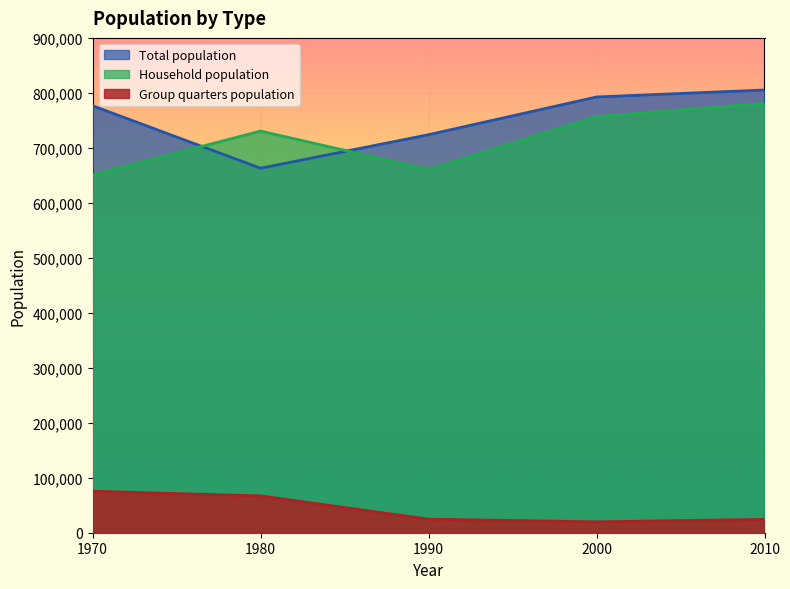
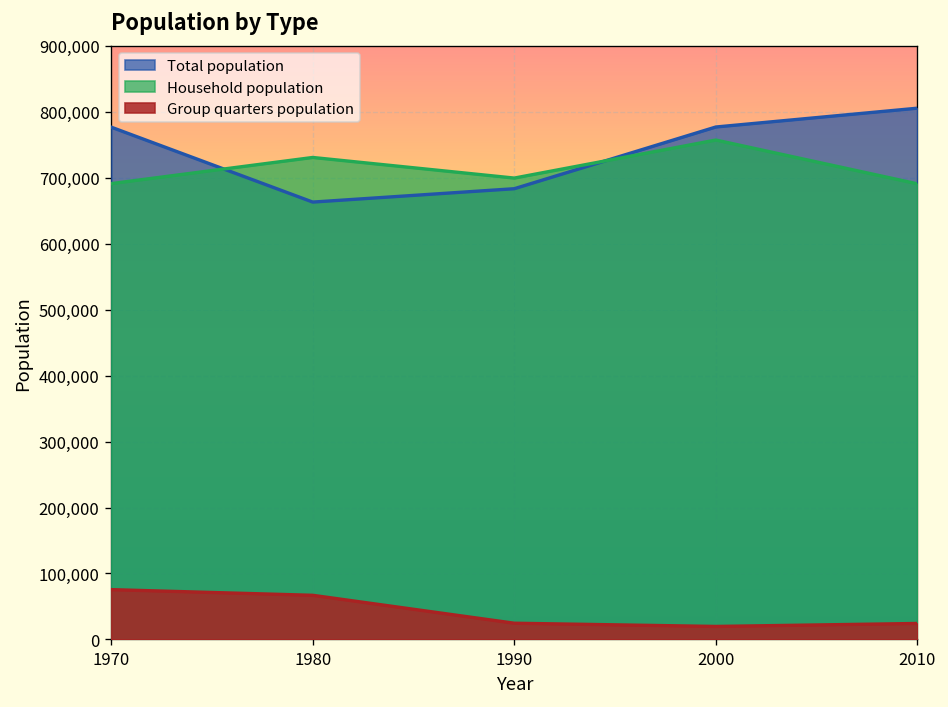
Household population, 1970: 650,000 -> 690,000
Total population, 1990: 720,000 -> 680,000
Household population, 1990: 660,000 -> 700,000
Total population, 2000: 790,000 -> 780,000
Household population, 2010: 780,000 -> 690,000
